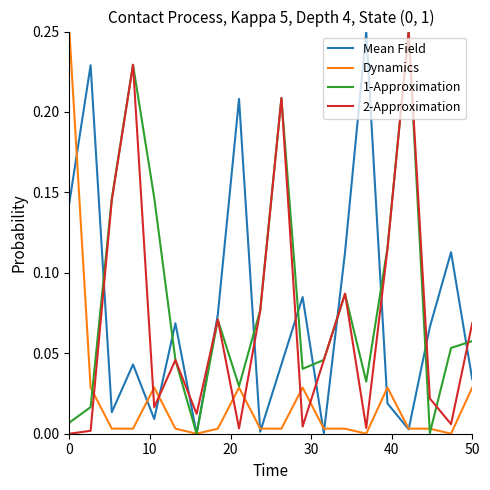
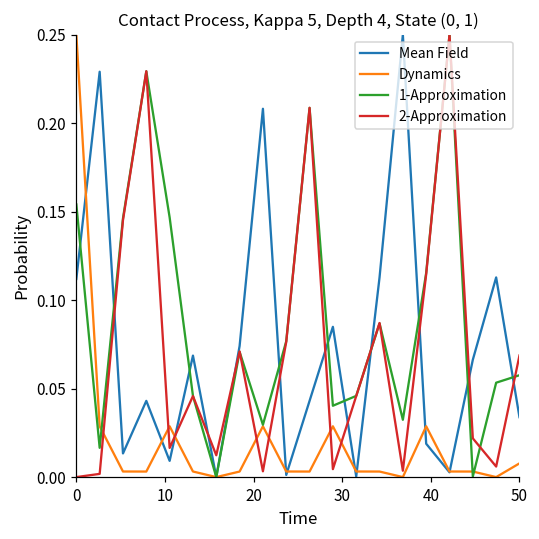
Mean Field, 0: 0.144 -> 0.112
1-Approximation, 0: 0.007 -> 0.154
Dynamics, 50: 0.029 -> 0.008
